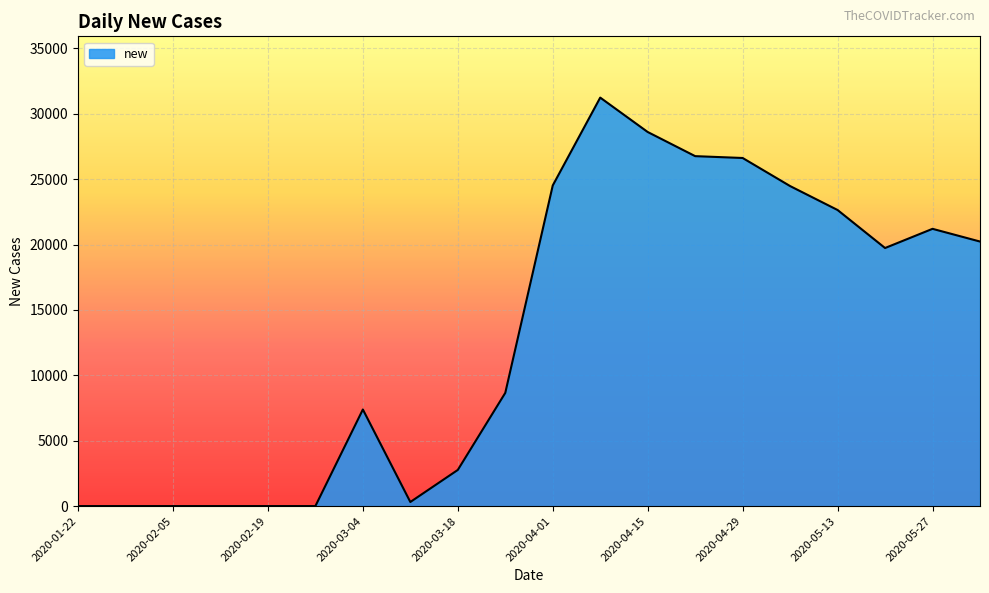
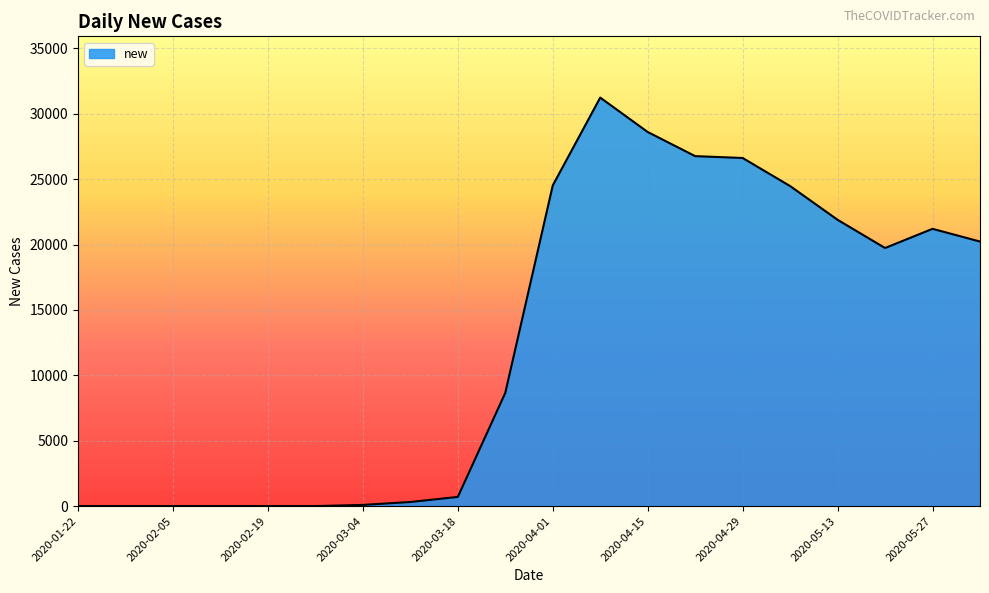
2020-03-04: 7400 -> 100
2020-03-18: 2800 -> 700
2020-05-13: 22600 -> 21900
